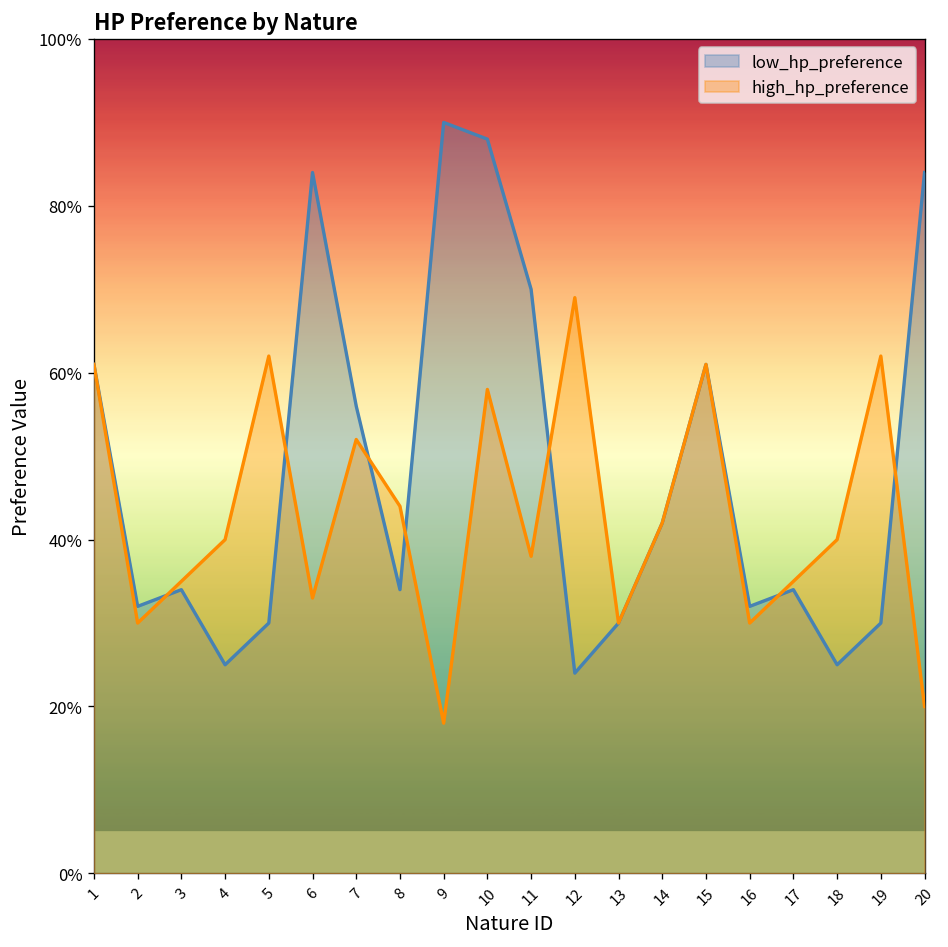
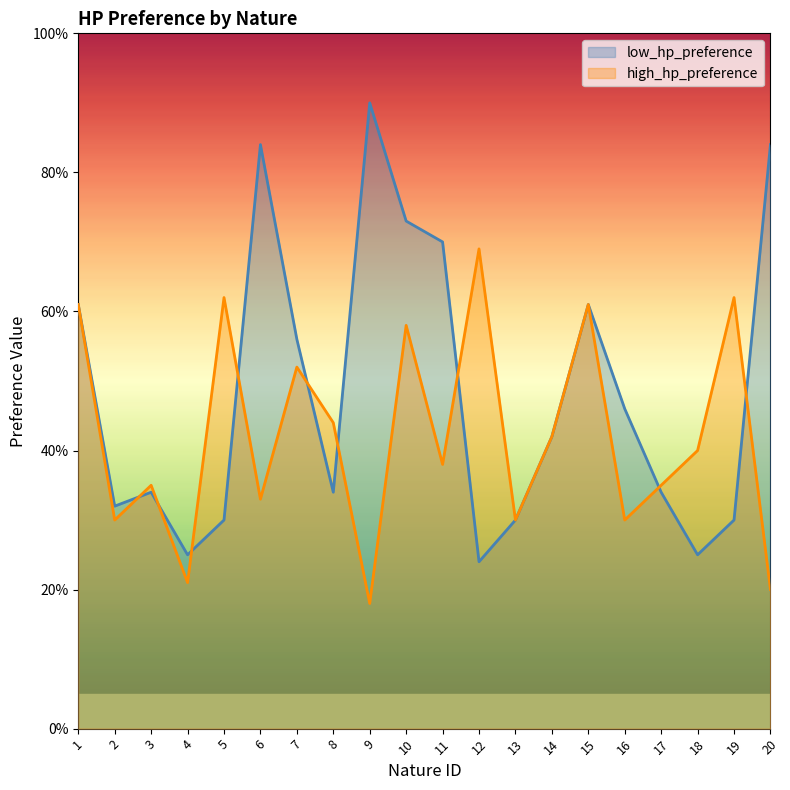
high_hp_preference, 4: 40% -> 21%
low_hp_preference, 10: 88% -> 73%
low_hp_preference, 16: 32% -> 46%
